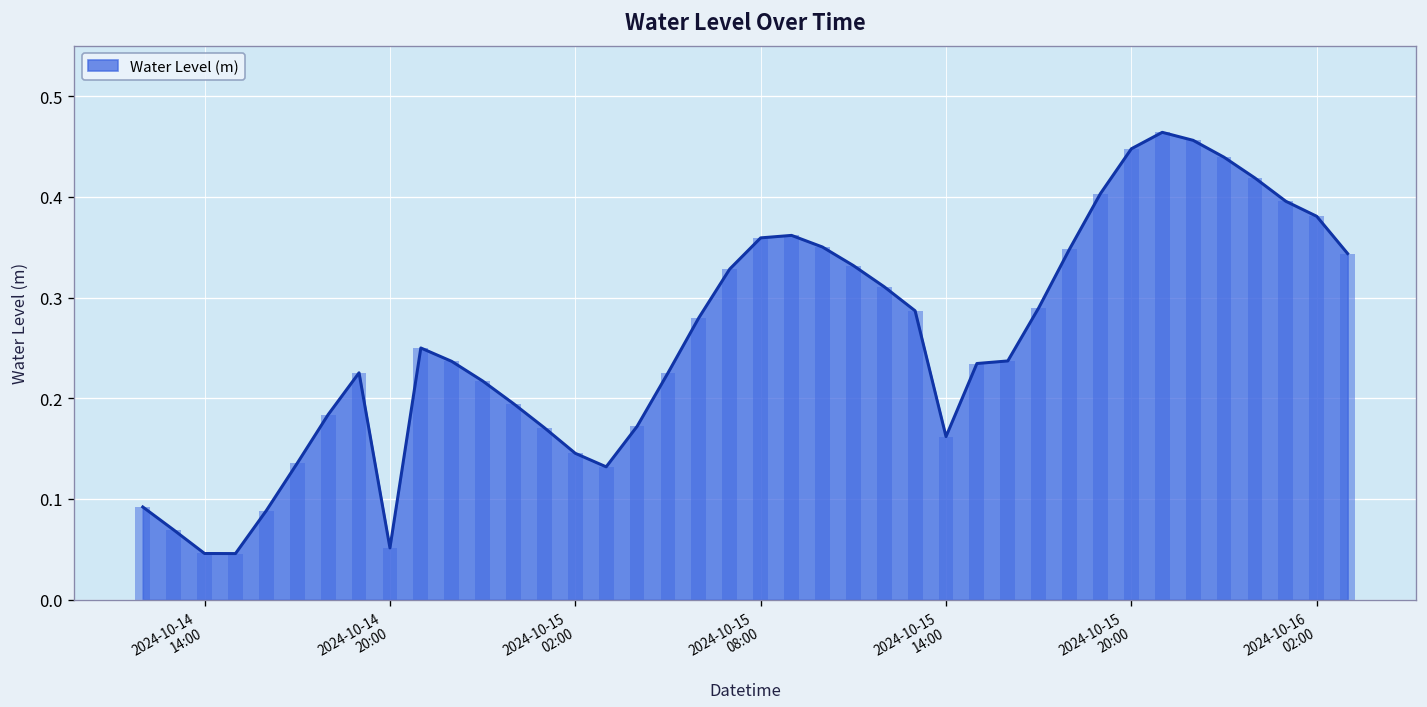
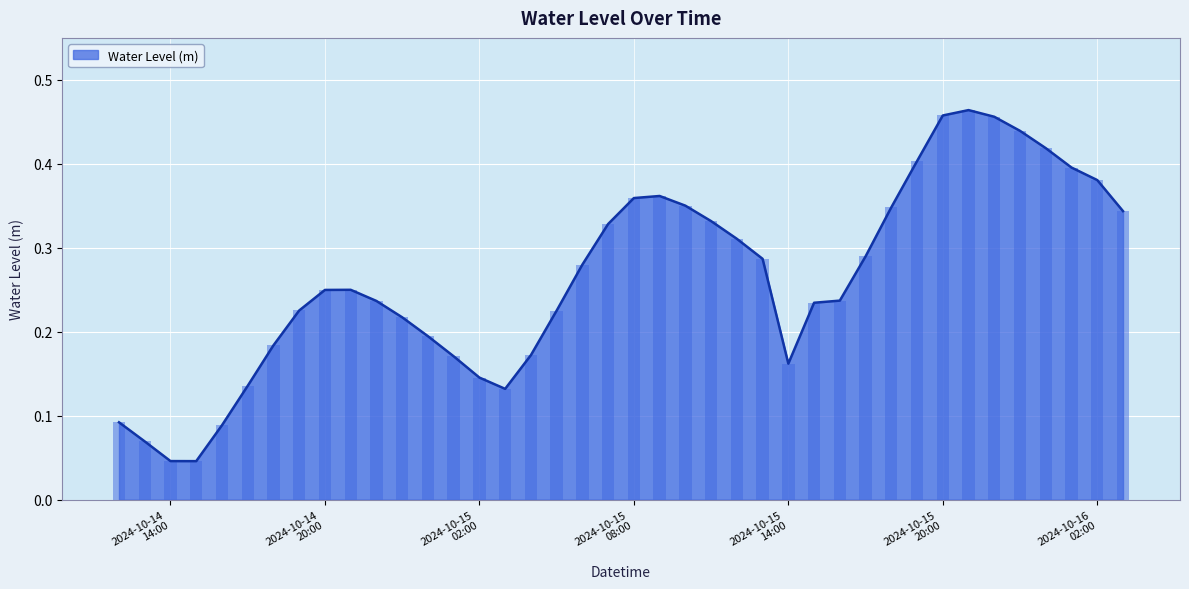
2024-10-14 20:00: 0.05 -> 0.25
2024-10-15 20:00: 0.45 -> 0.46
